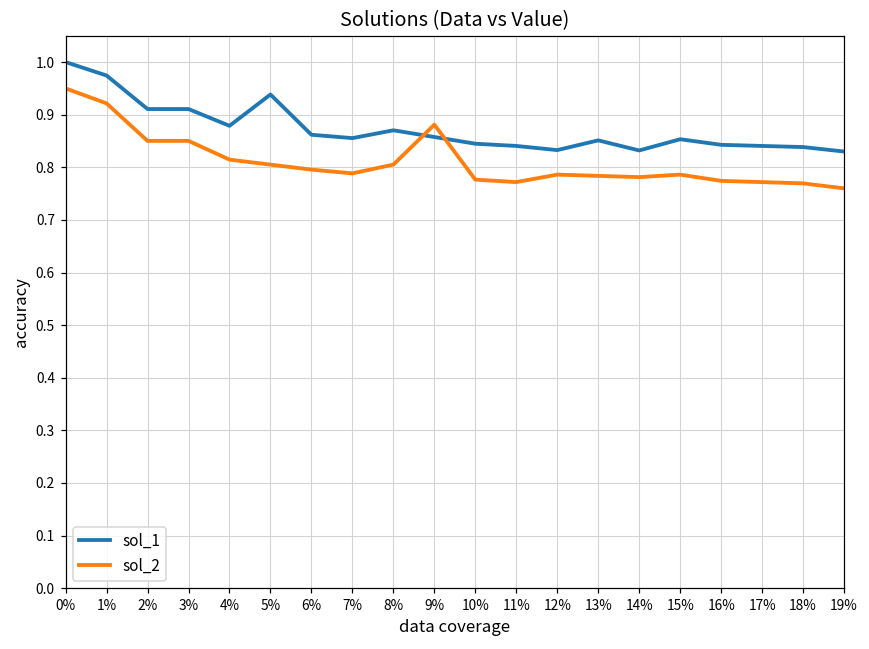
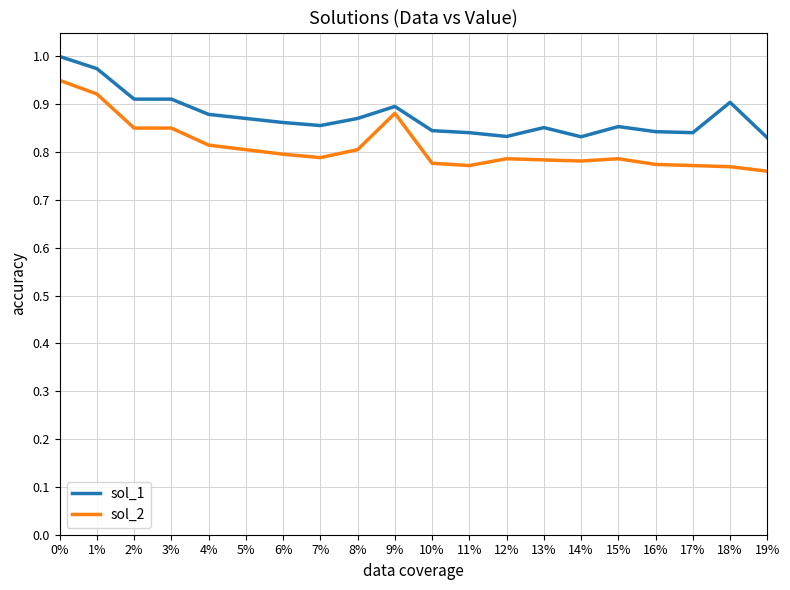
sol_1, 5%: 0.94 -> 0.87
sol_1, 9%: 0.86 -> 0.90
sol_1, 18%: 0.84 -> 0.90
